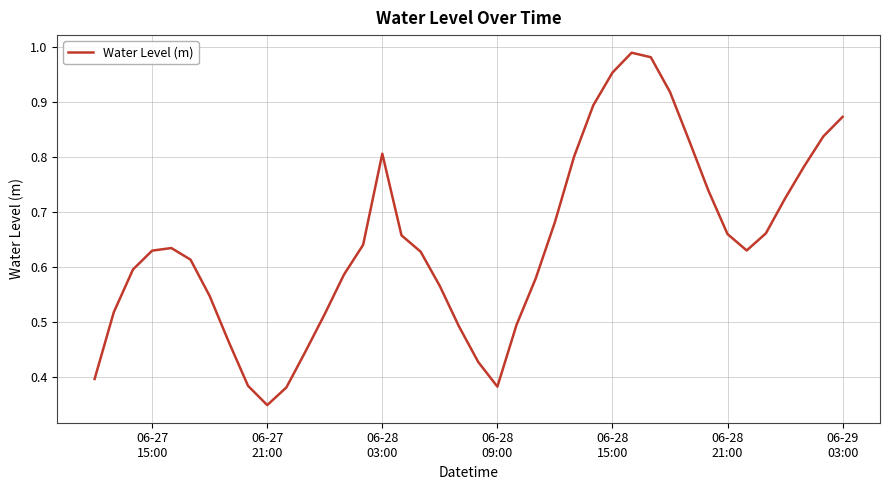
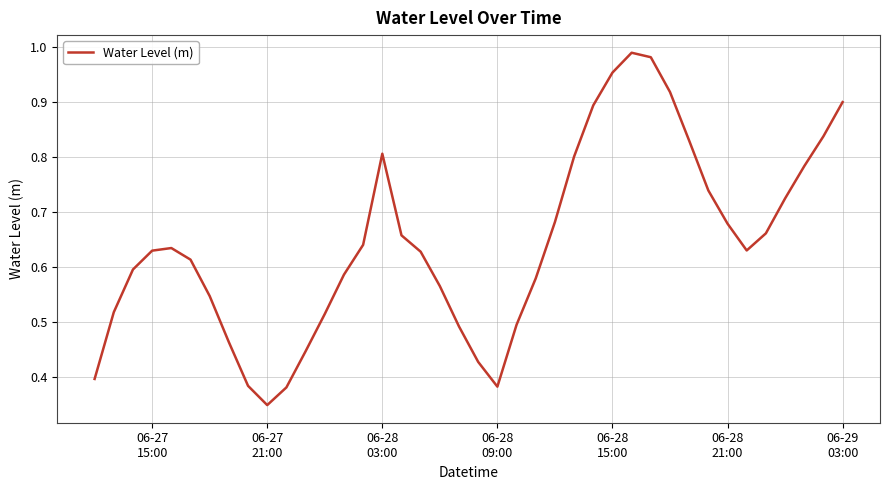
06-28 21:00: 0.66 -> 0.68
06-29 03:00: 0.87 -> 0.90
